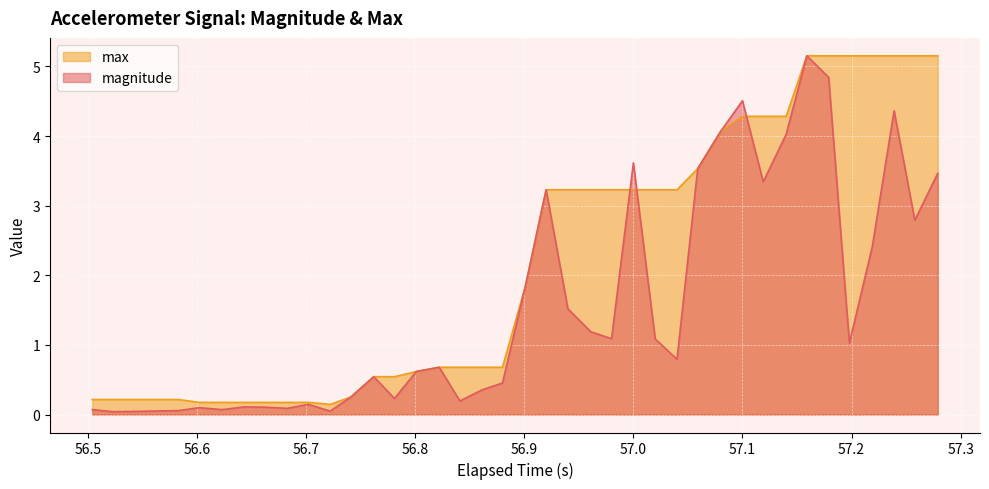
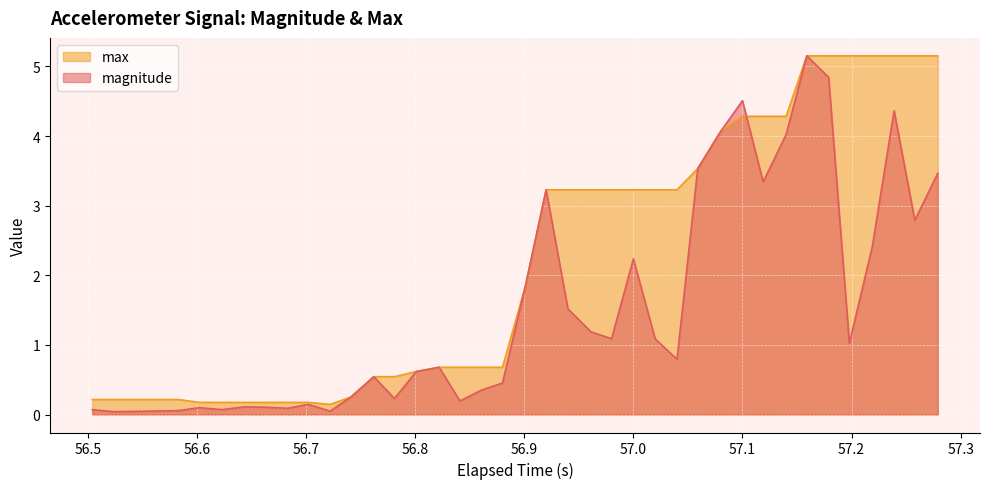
magnitude, 57.0: 3.6 -> 2.2
